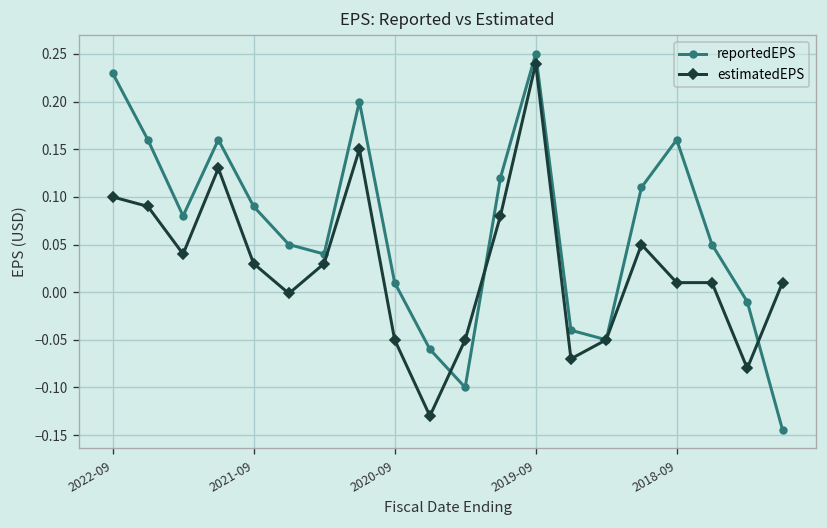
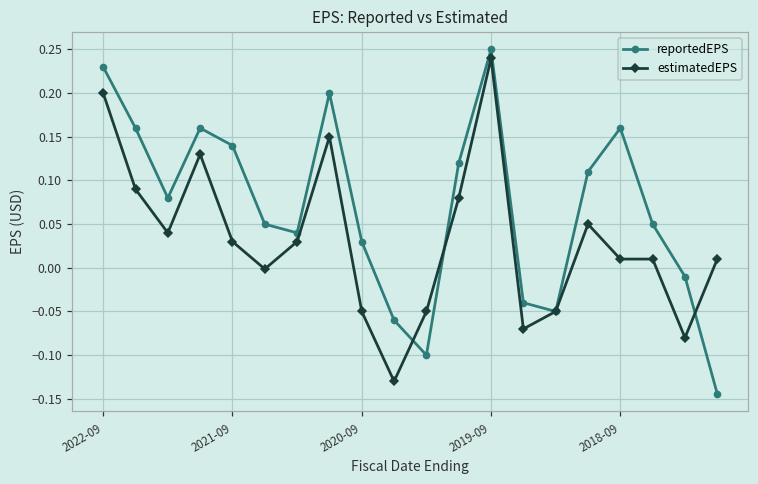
estimatedEPS, 2022-09: 0.1 -> 0.2
reportedEPS, 2021-09: 0.09 -> 0.14
reportedEPS, 2020-09: 0.01 -> 0.03
